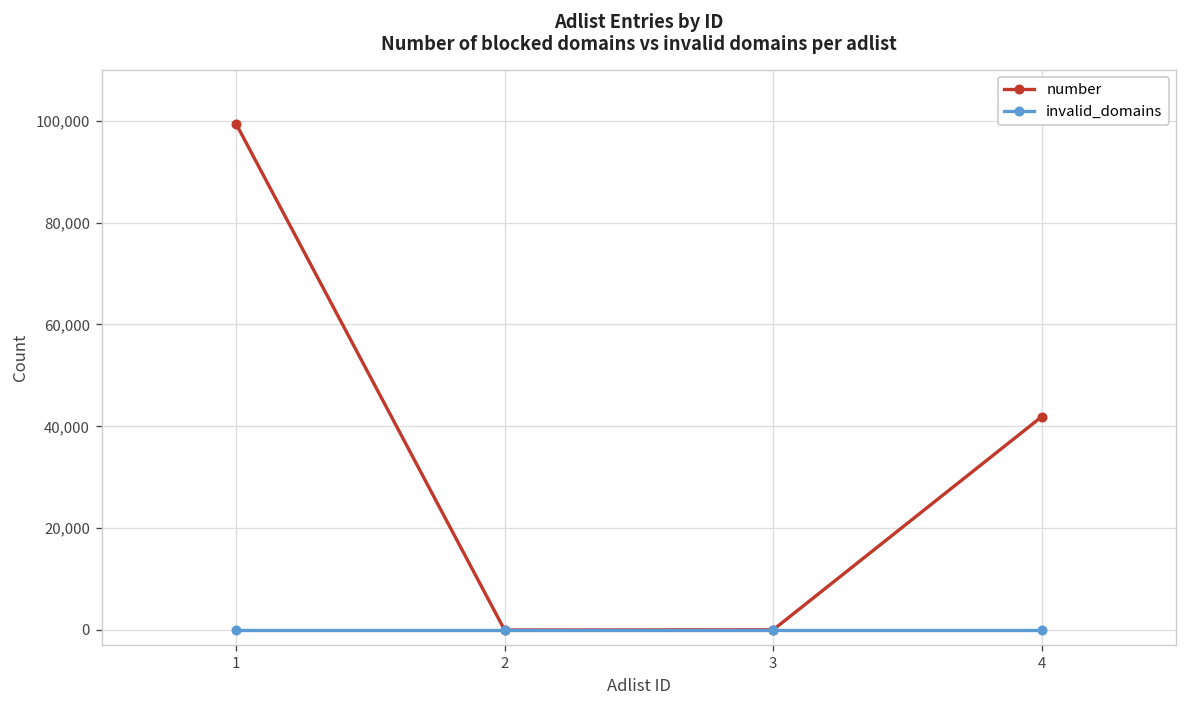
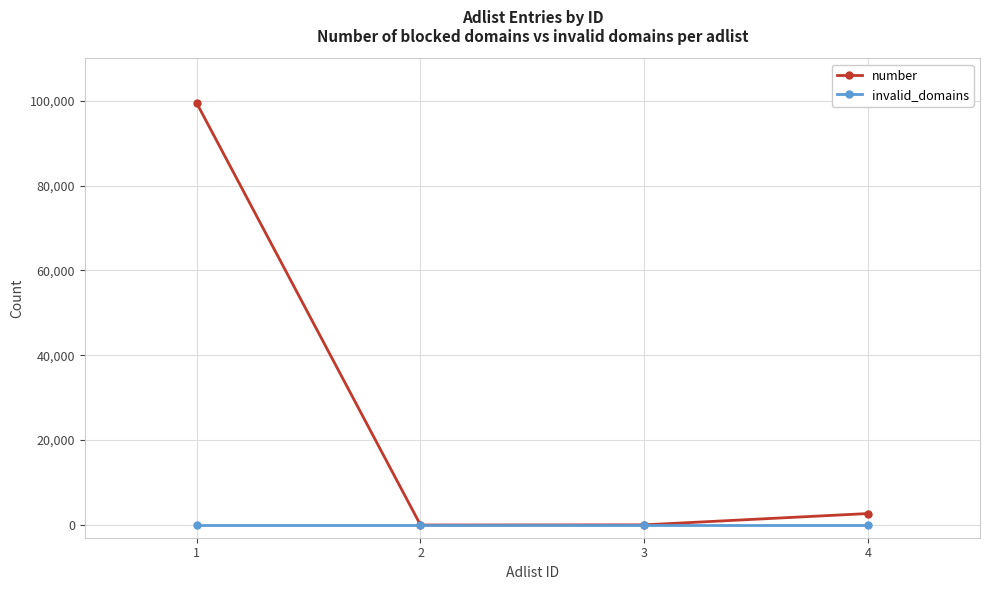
number, 4: 42,000 -> 3,000
